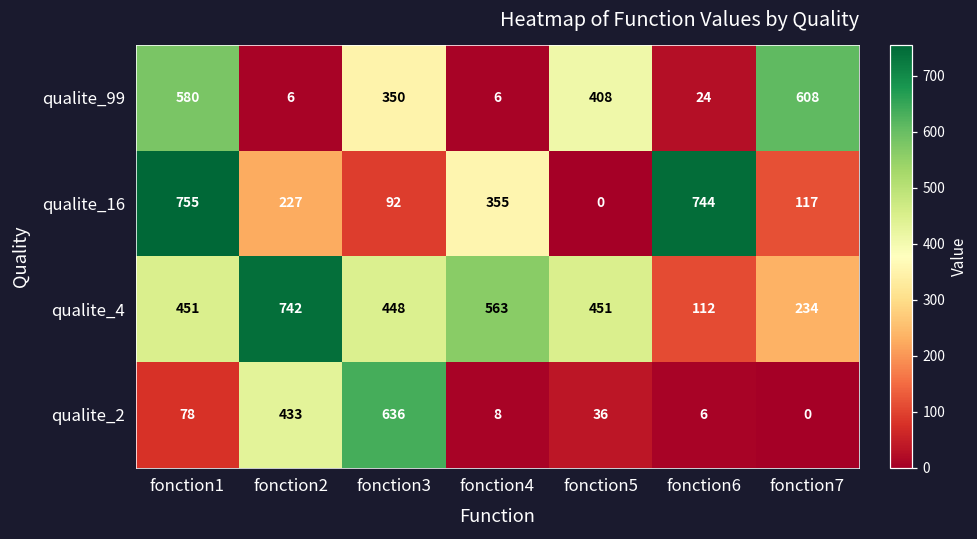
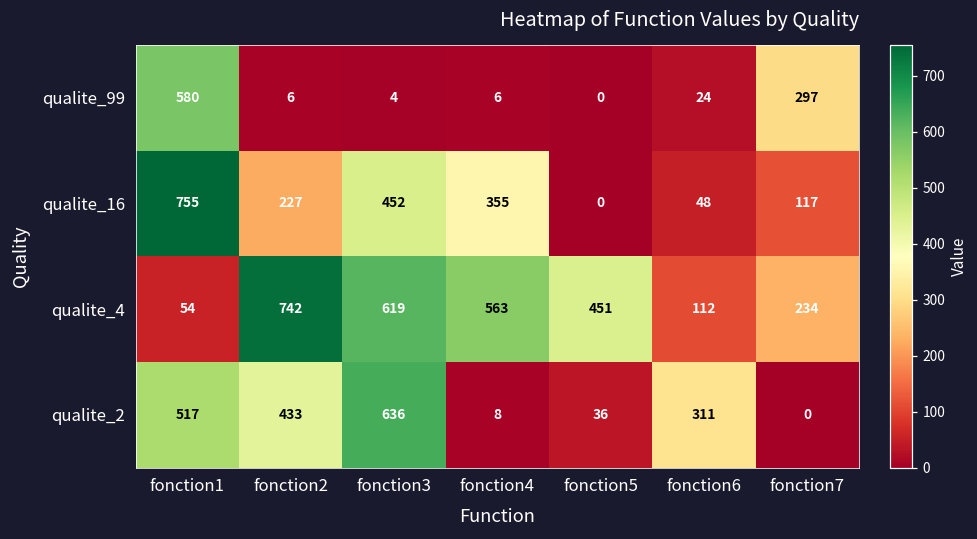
qualite_99, fonction3: 350 -> 4
qualite_99, fonction5: 408 -> 0
qualite_99, fonction7: 608 -> 297
qualite_16, fonction3: 92 -> 452
qualite_16, fonction6: 744 -> 48
qualite_4, fonction1: 451 -> 54
qualite_4, fonction3: 448 -> 619
qualite_2, fonction1: 78 -> 517
qualite_2, fonction6: 6 -> 311
